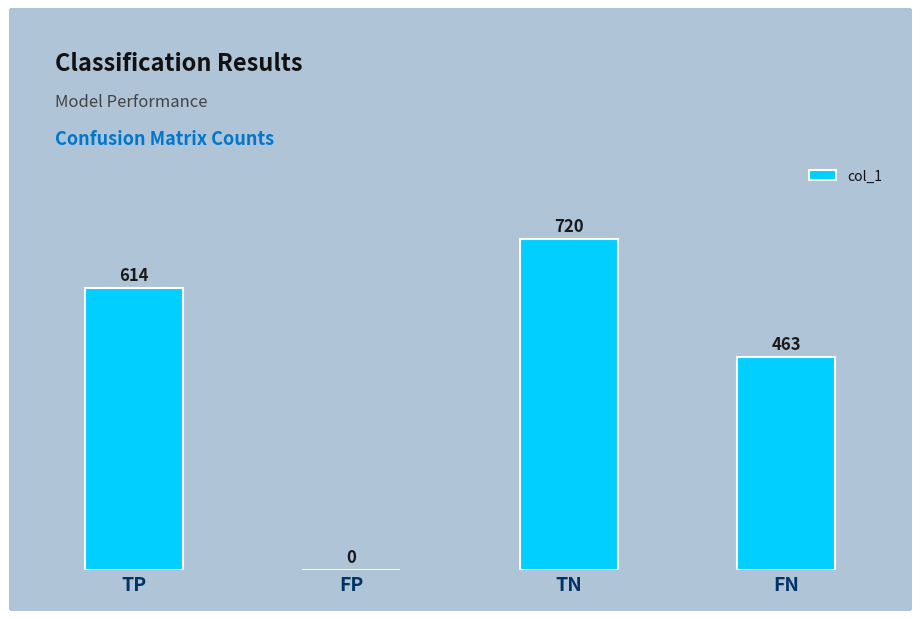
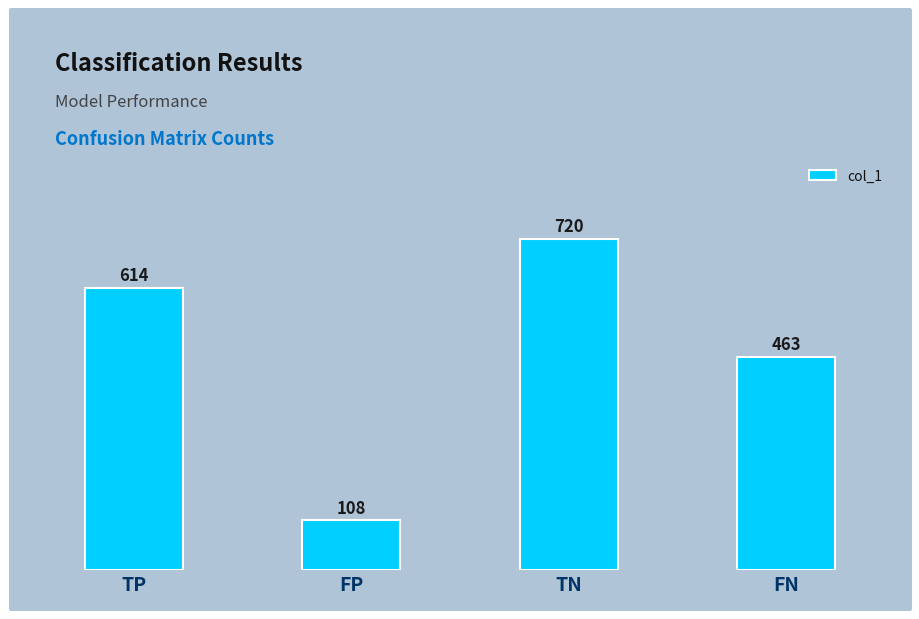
FP: 0 -> 108
